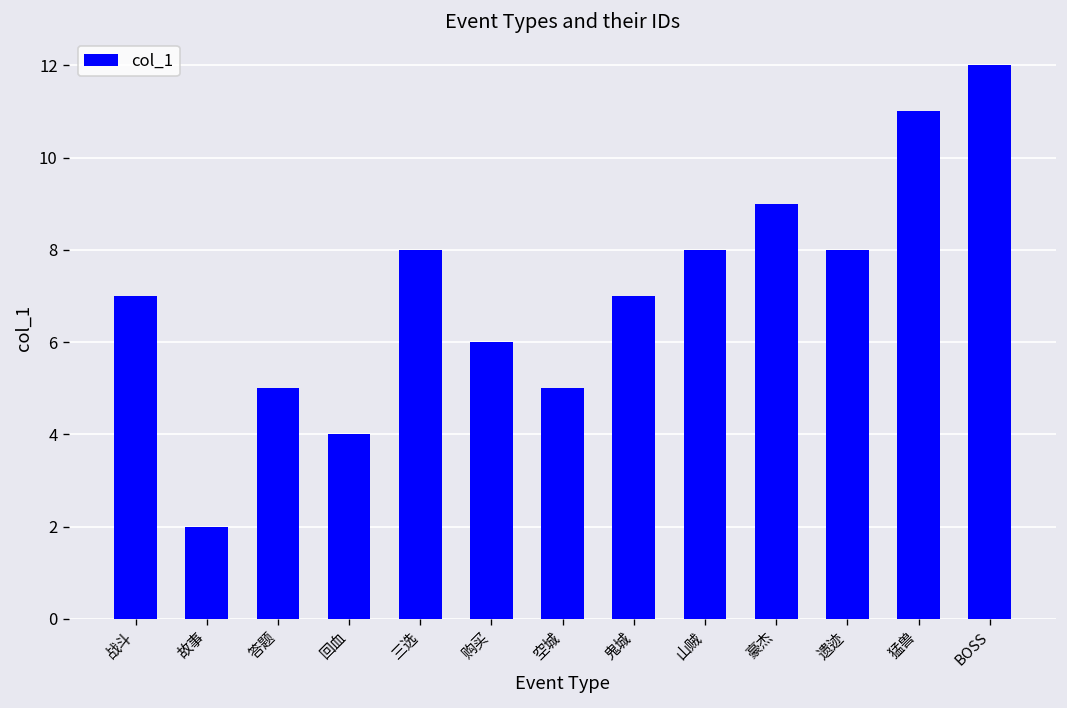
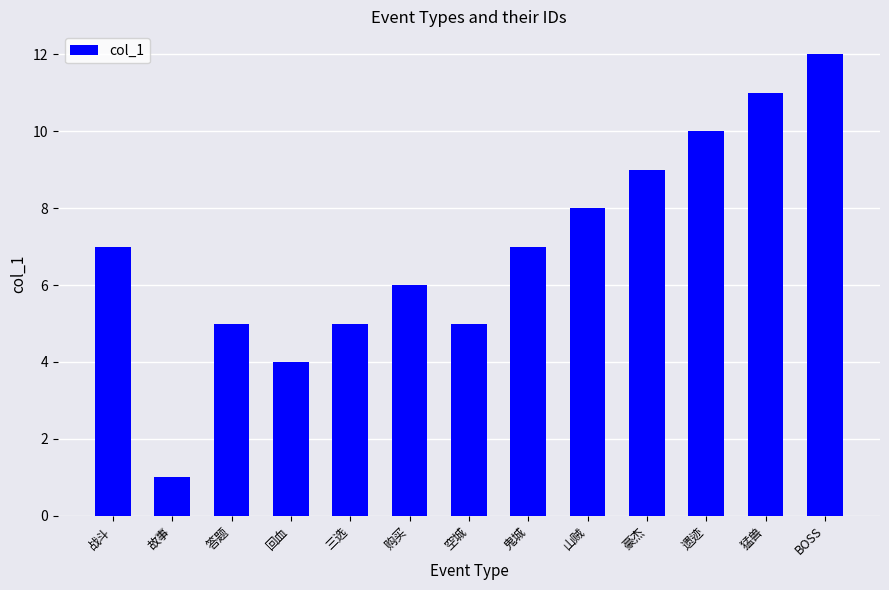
故事: 2 -> 1
三选: 8 -> 5
遗迹: 8 -> 10
